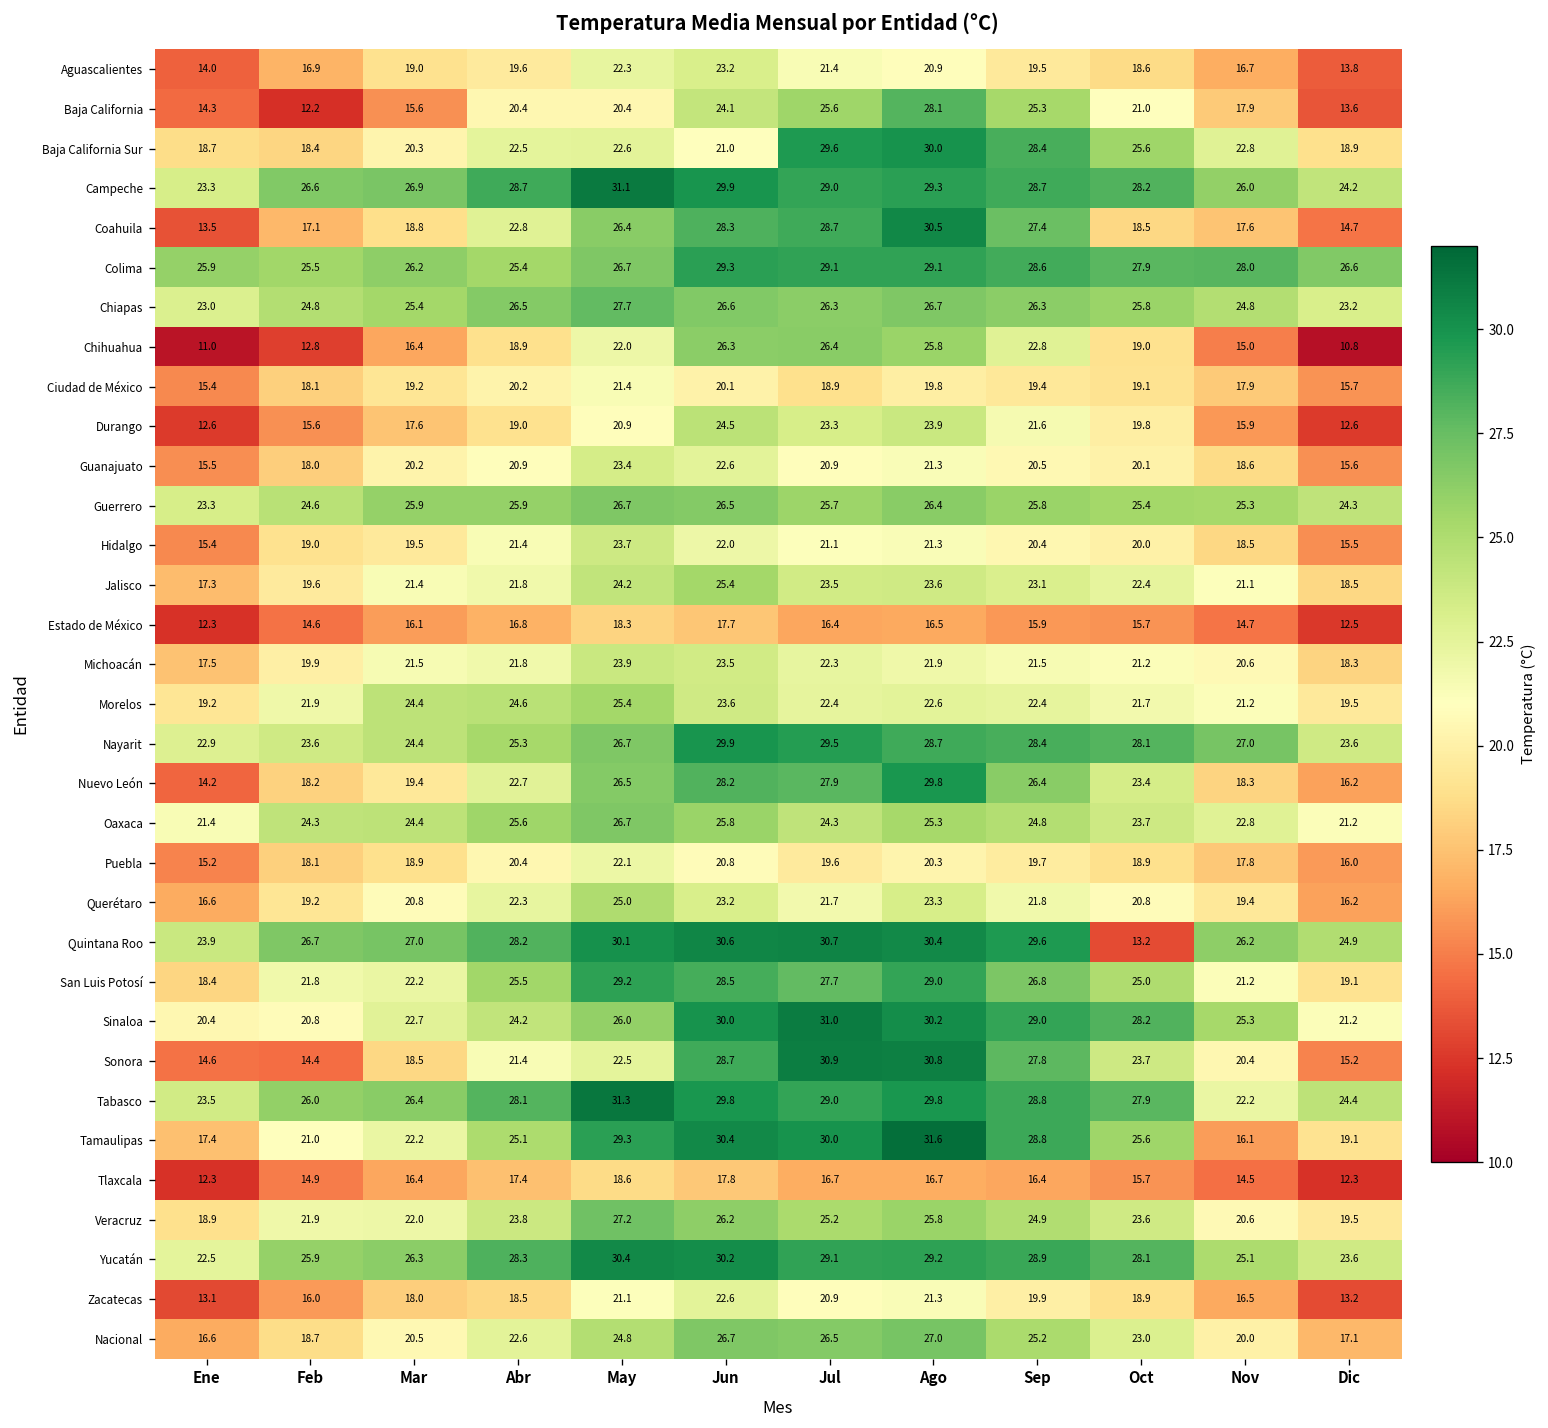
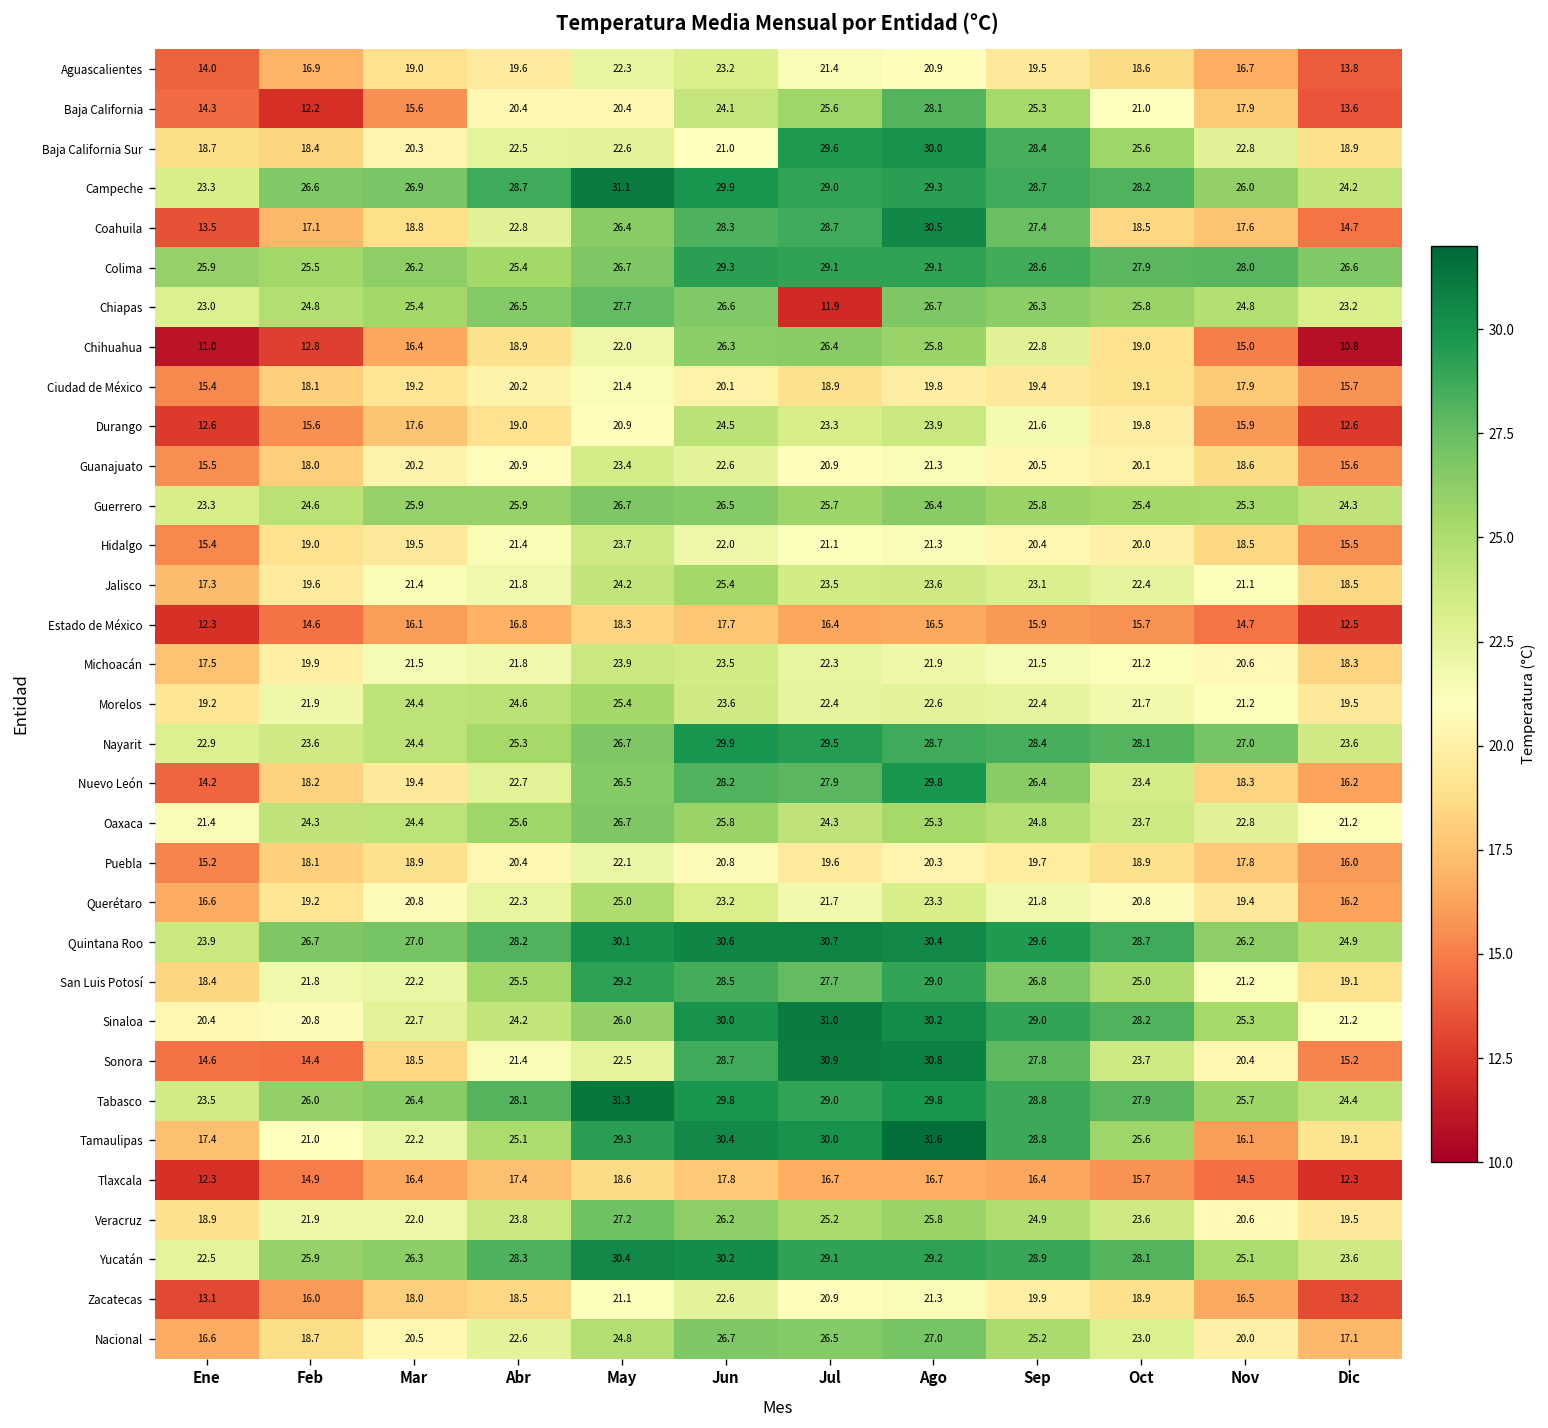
Chiapas, Jul: 26.3 -> 11.9
Quintana Roo, Oct: 13.2 -> 28.7
Tabasco, Nov: 22.2 -> 25.7
